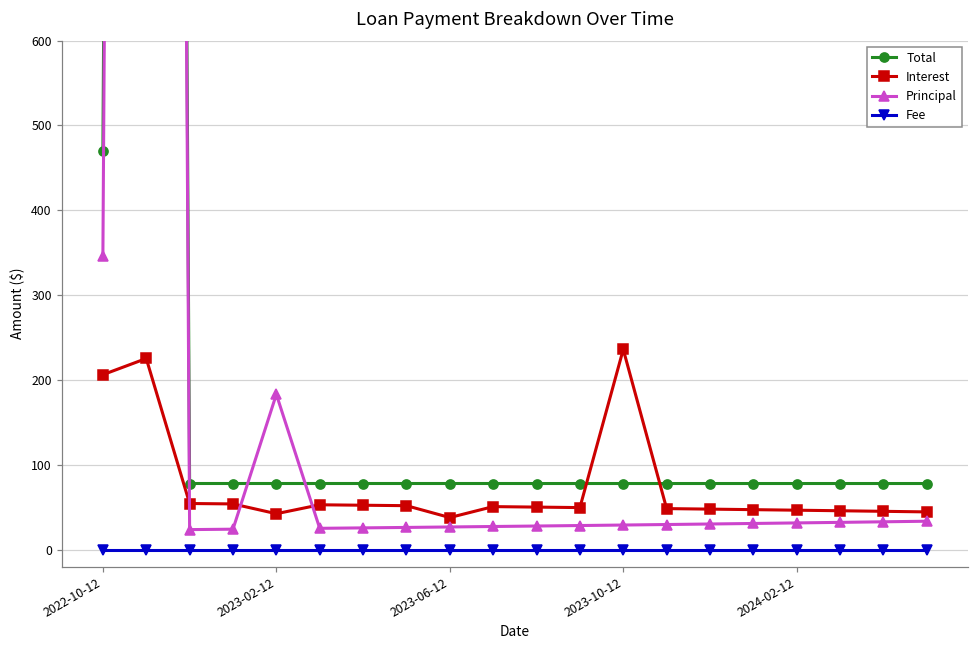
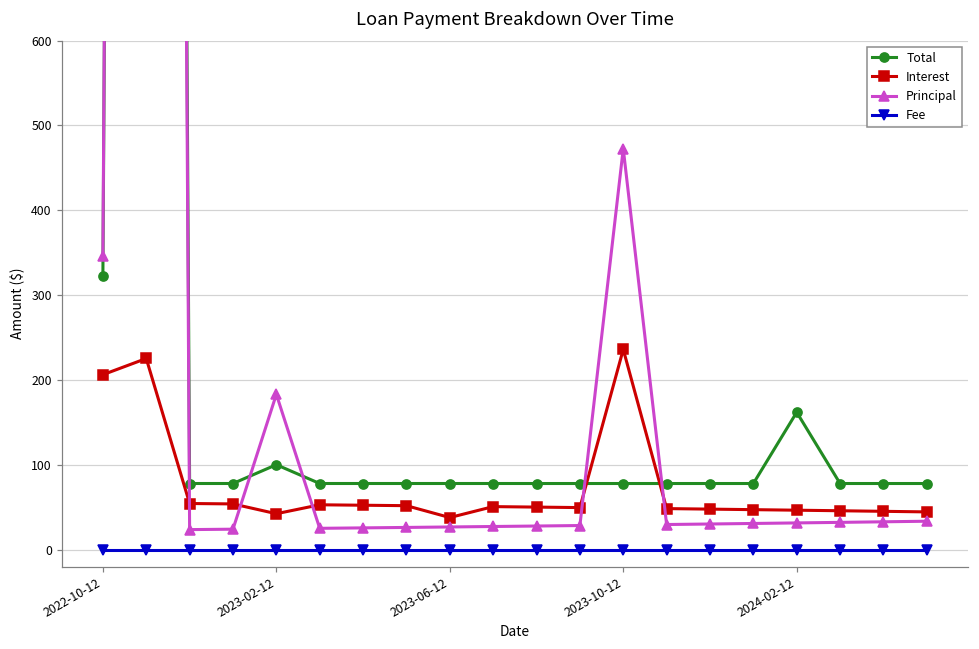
Total, 2022-10-12: 470 -> 320
Total, 2023-02-12: 80 -> 100
Principal, 2023-10-12: 30 -> 470
Total, 2024-02-12: 80 -> 160
